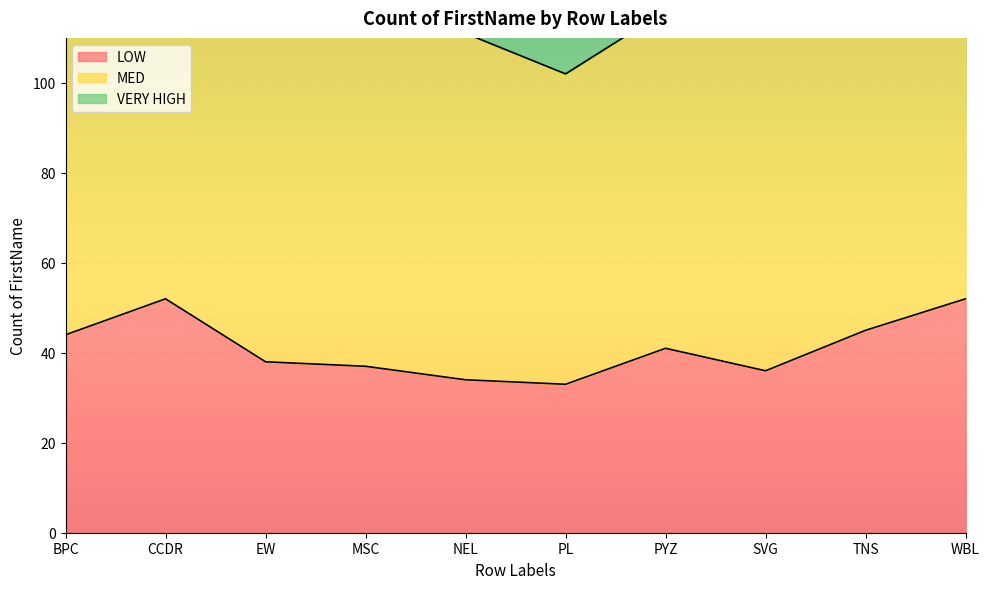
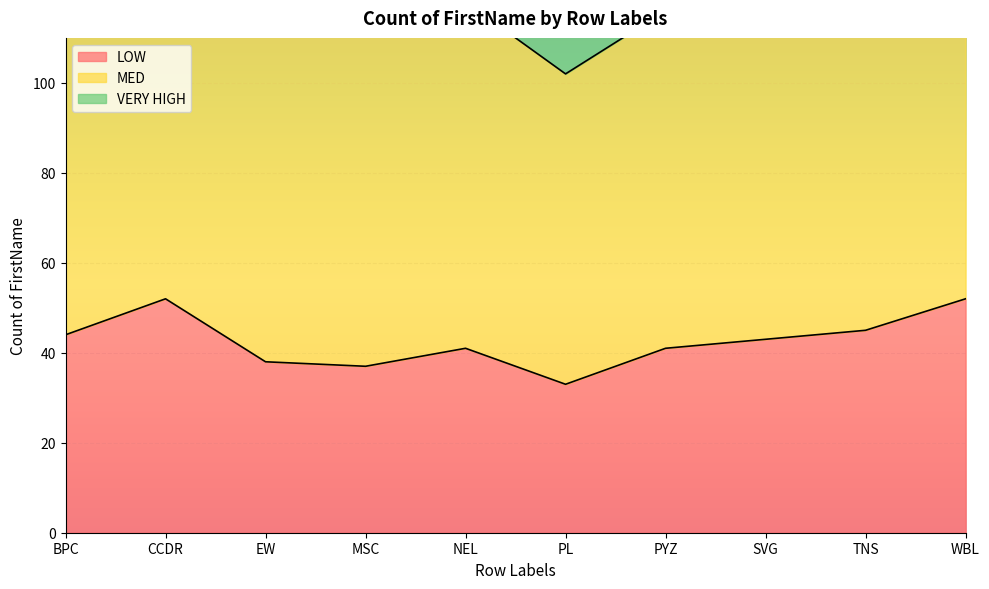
LOW, NEL: 34 -> 41
LOW, SVG: 36 -> 43
